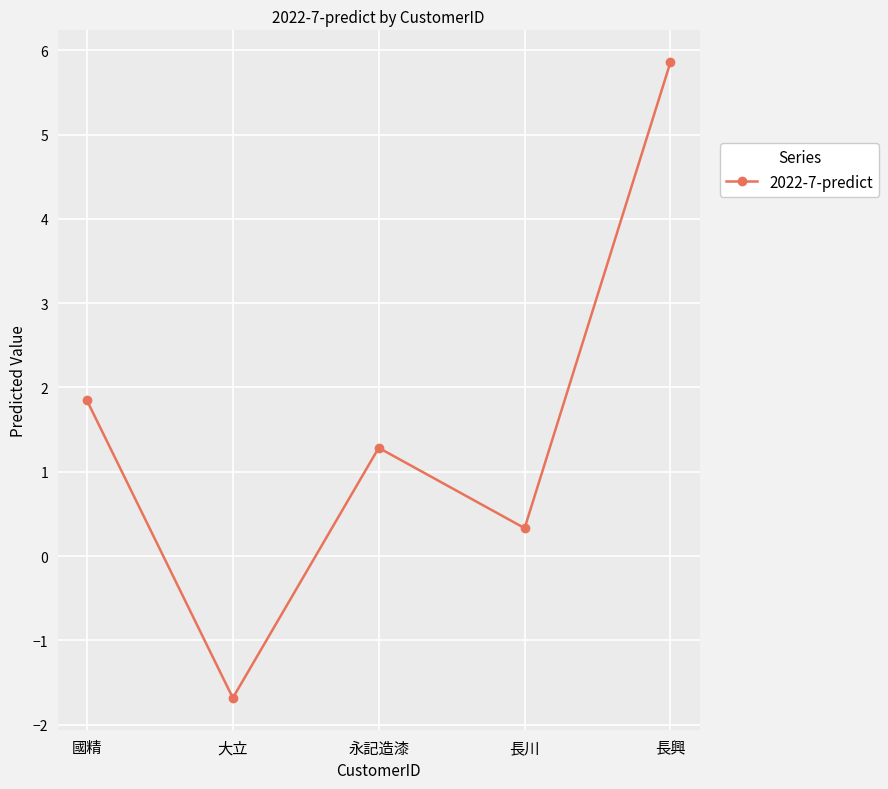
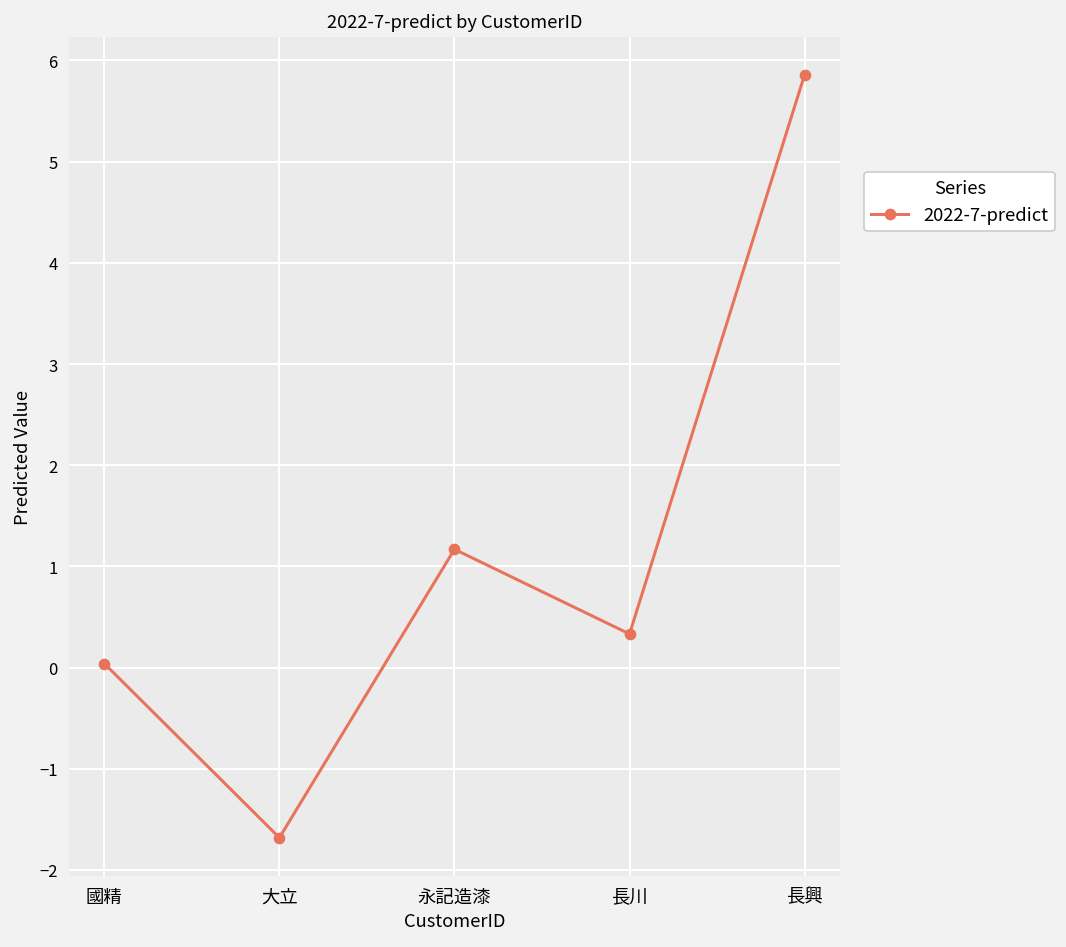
國精: 1.8 -> 0.0
永記造漆: 1.3 -> 1.2
